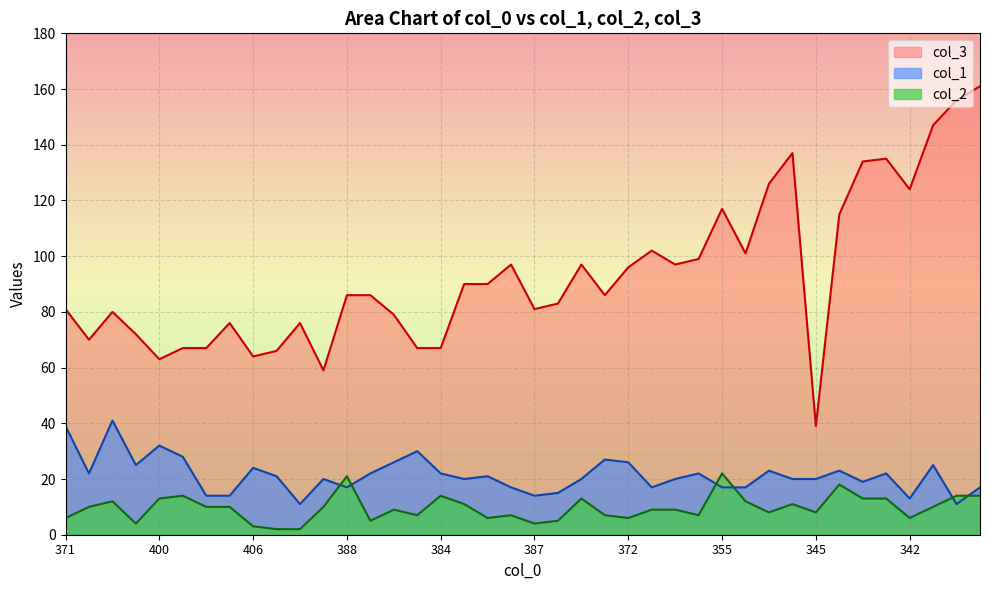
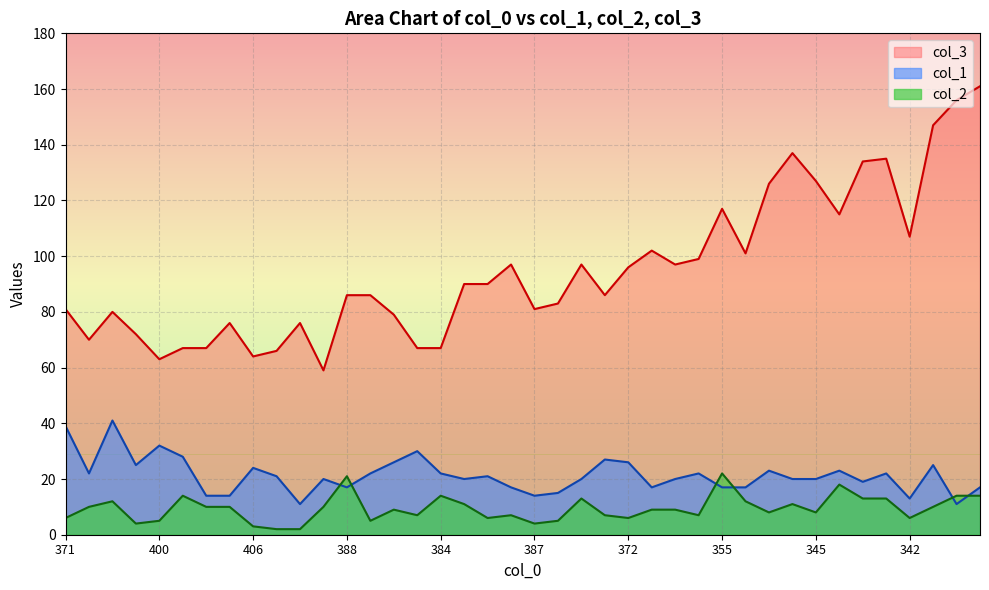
col_2, 400: 13 -> 5
col_3, 345: 39 -> 127
col_3, 342: 124 -> 107
